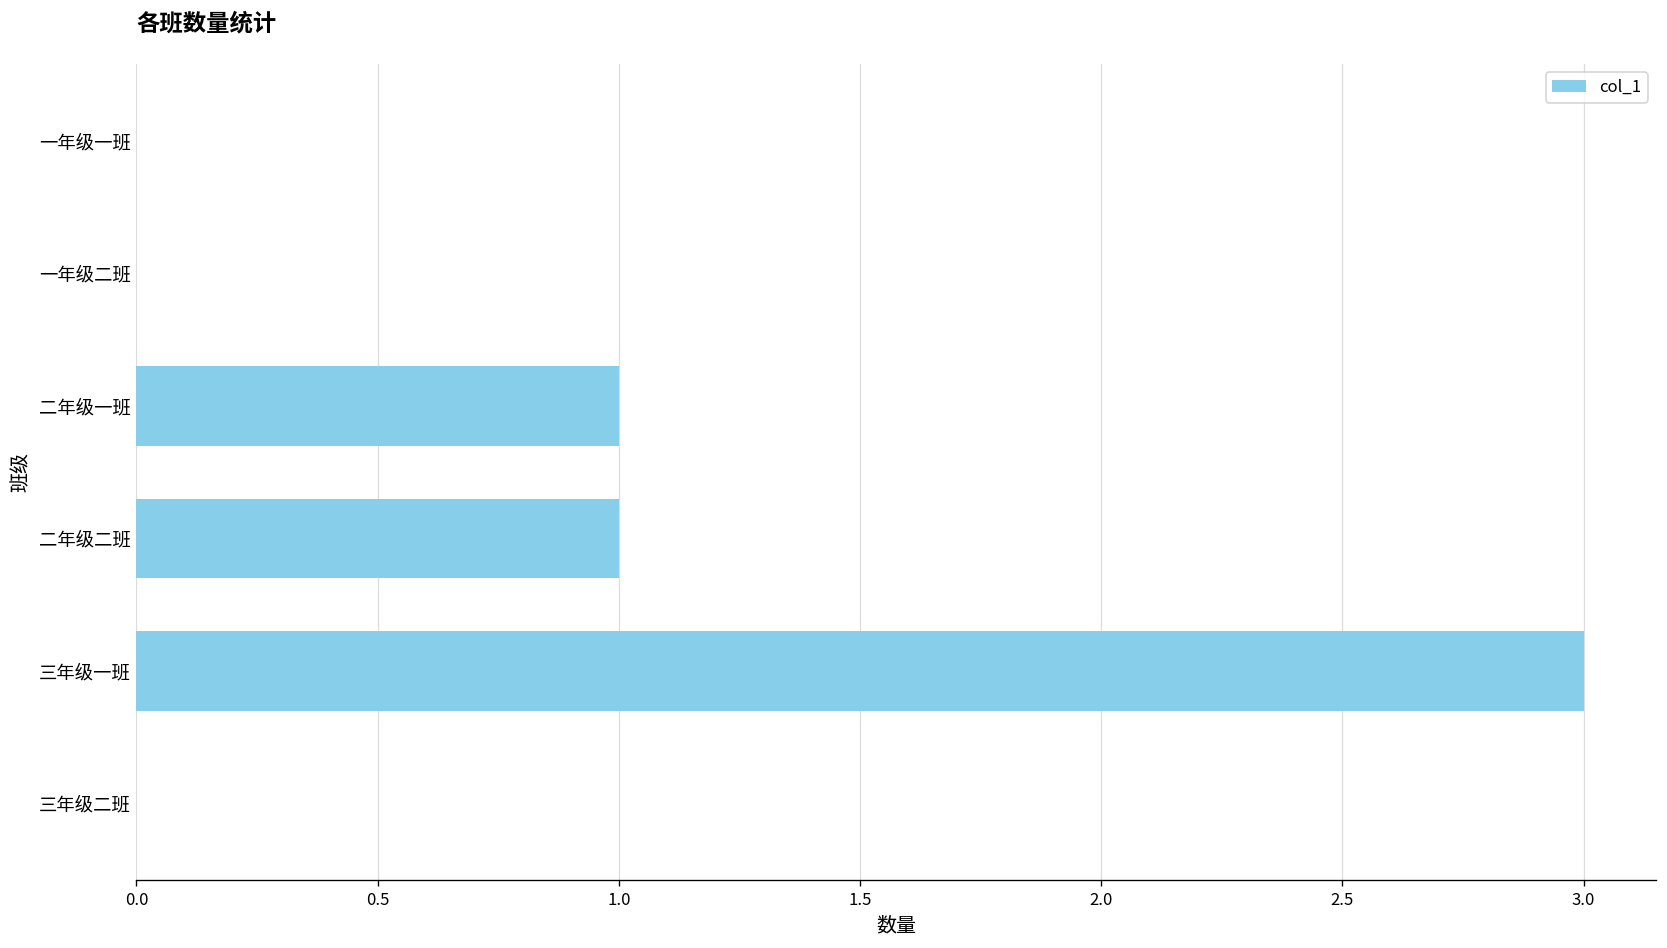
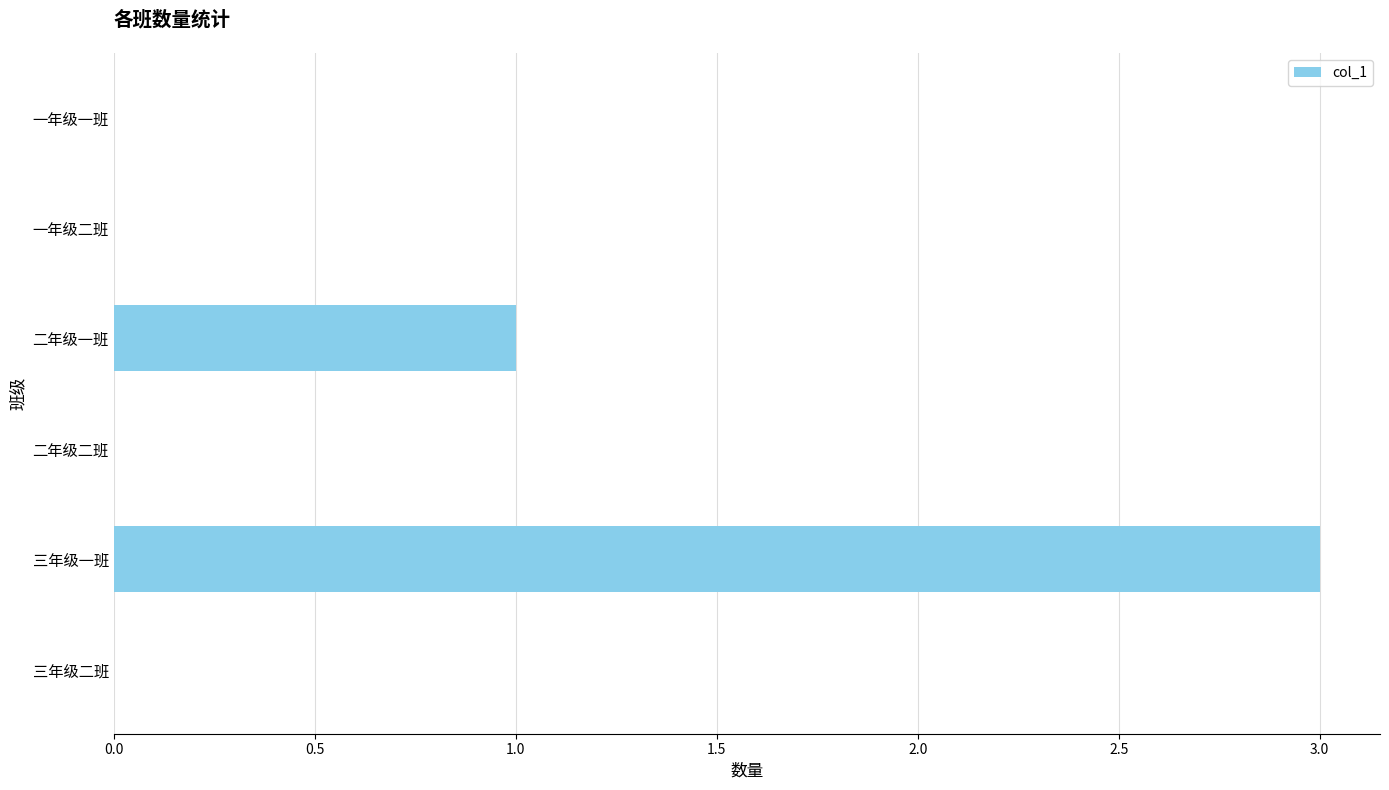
二年级二班: 1 -> 0
